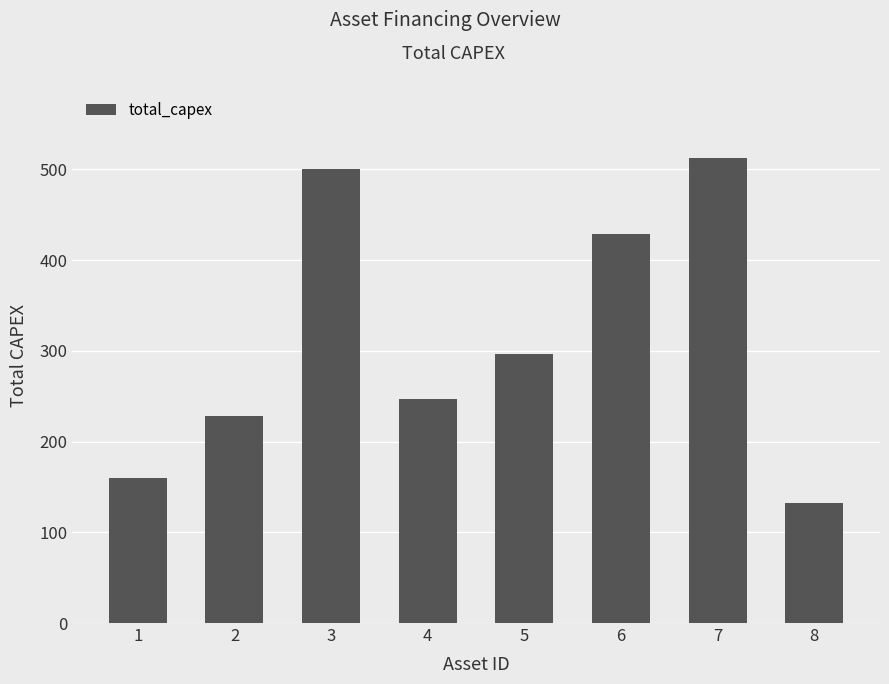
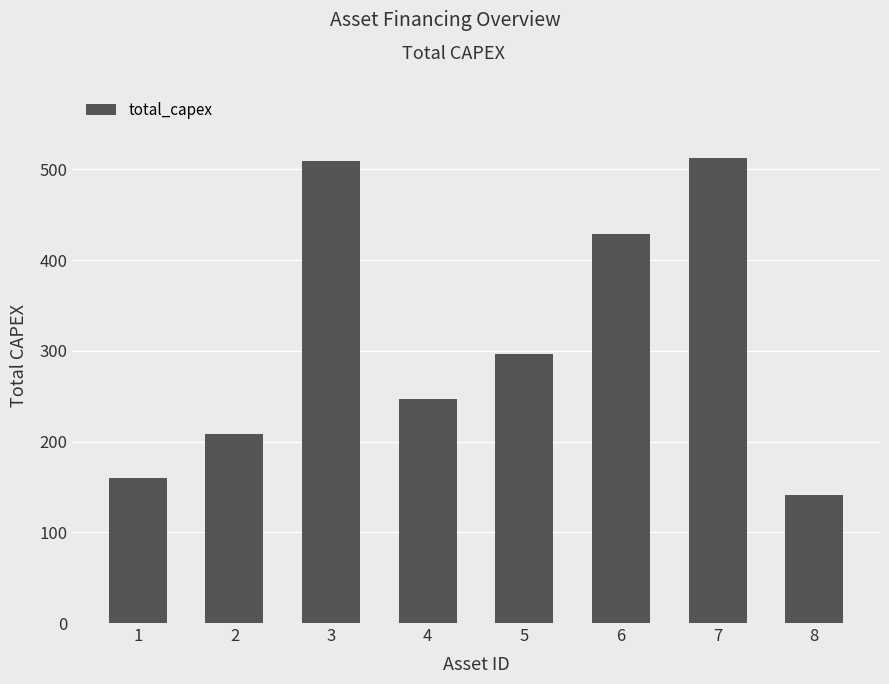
2: 230 -> 210
3: 500 -> 510
8: 130 -> 140
